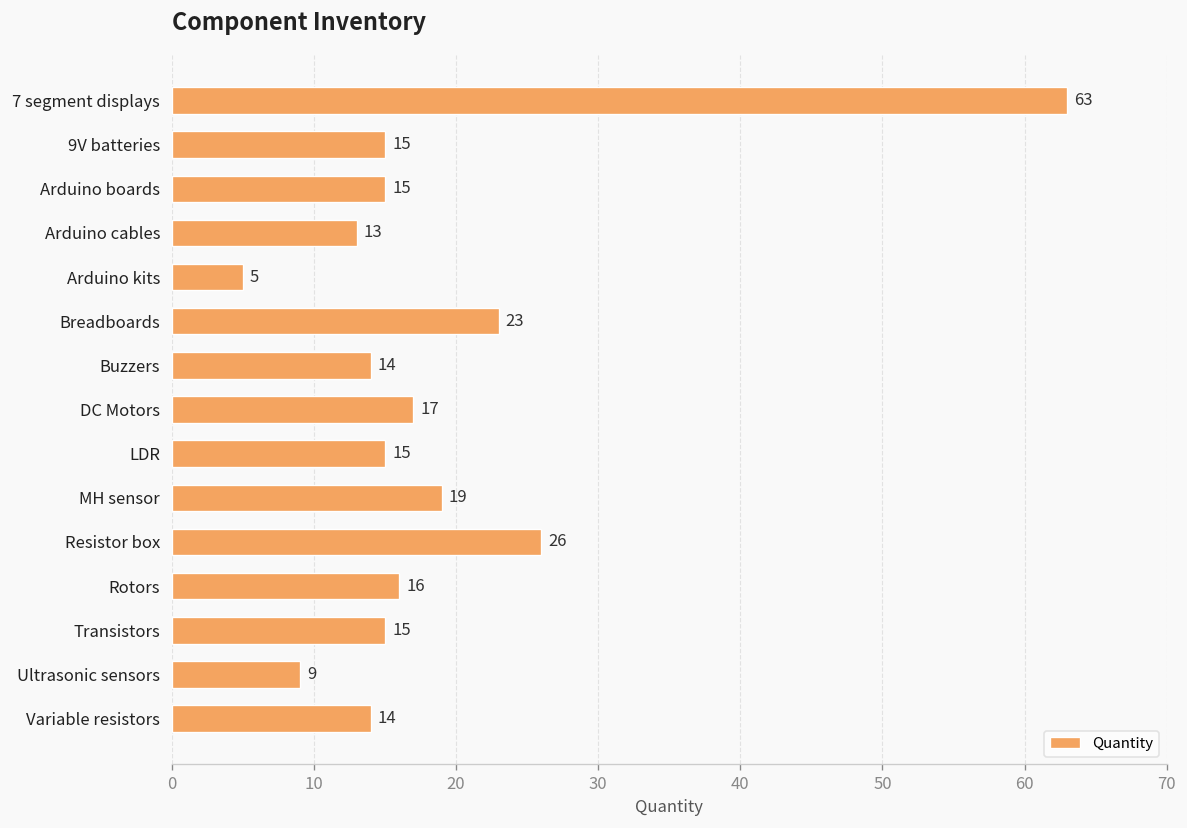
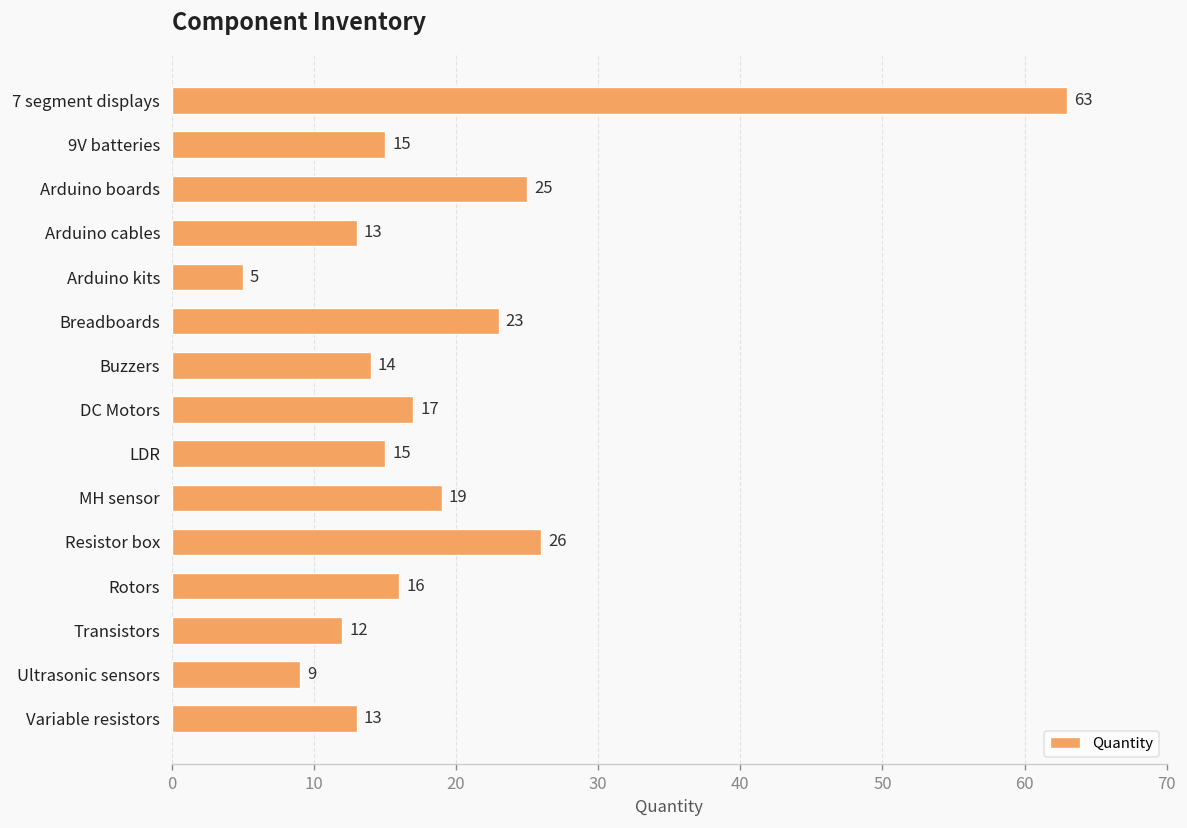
Arduino boards: 15 -> 25
Transistors: 15 -> 12
Variable resistors: 14 -> 13
